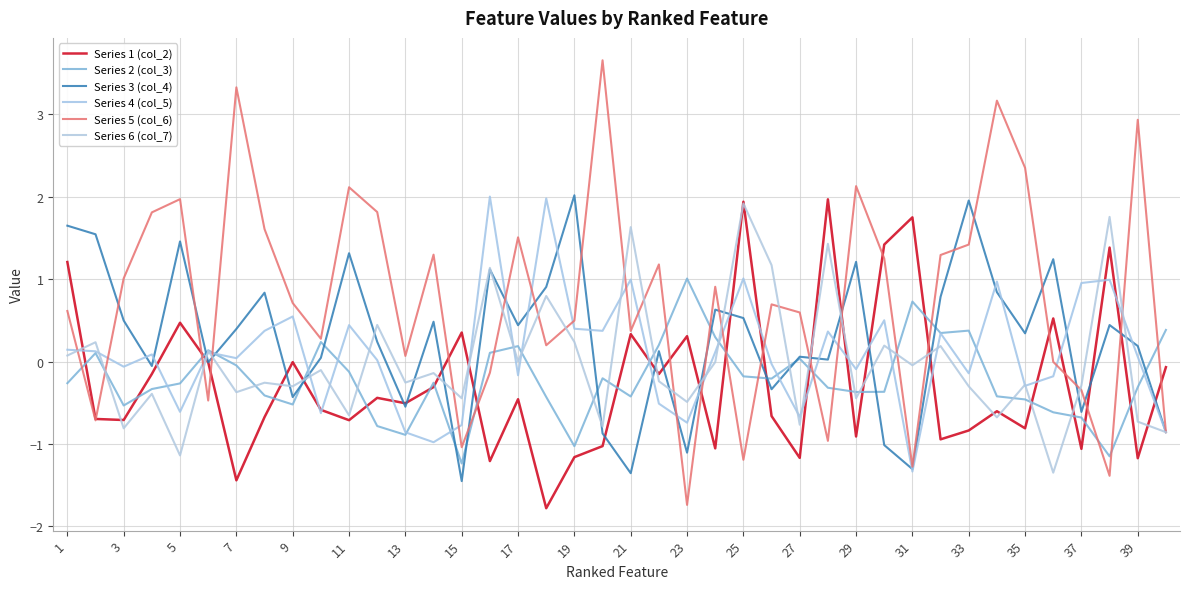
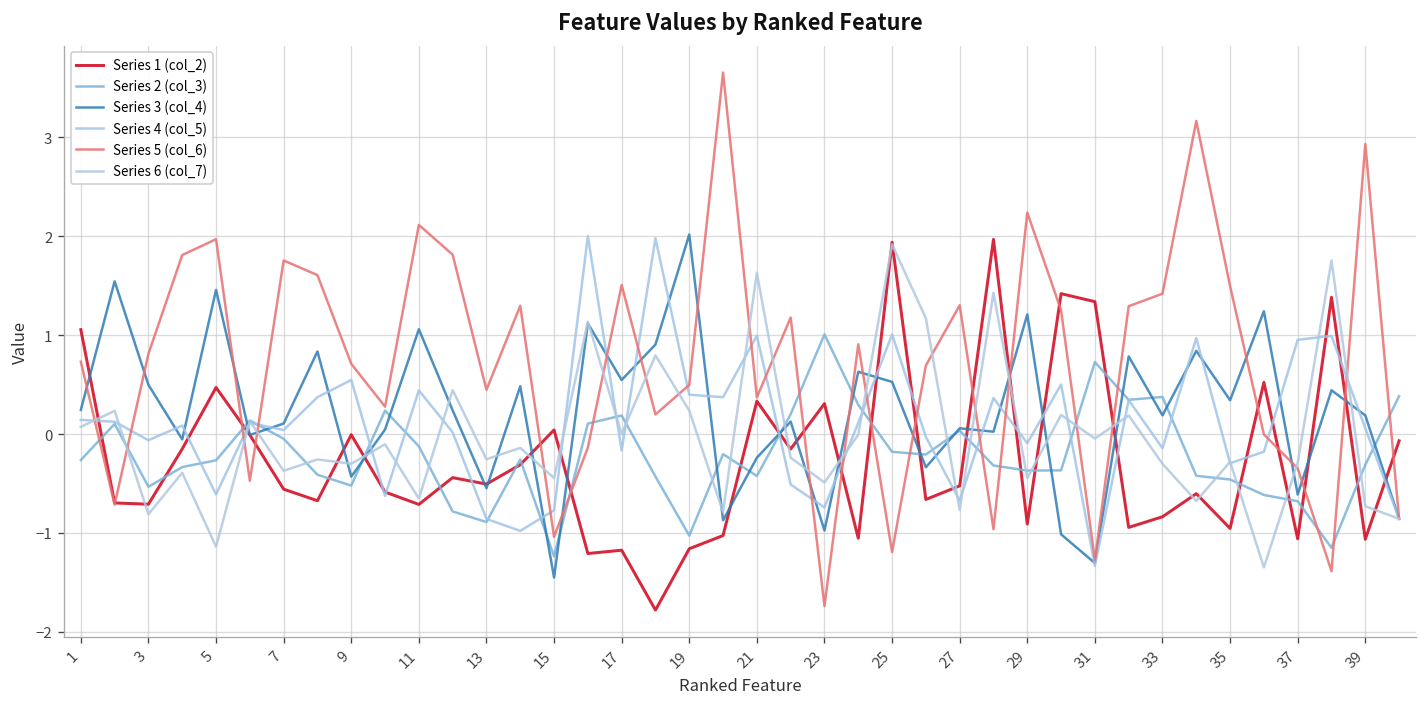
Series 1 (col_2), 1: 1.2 -> 1.1
Series 3 (col_4), 1: 1.6 -> 0.2
Series 5 (col_6), 1: 0.6 -> 0.7
Series 5 (col_6), 3: 1.0 -> 0.8
Series 1 (col_2), 7: -1.4 -> -0.6
Series 3 (col_4), 7: 0.4 -> 0.1
Series 5 (col_6), 7: 3.3 -> 1.8
Series 3 (col_4), 11: 1.3 -> 1.1
Series 5 (col_6), 13: 0.1 -> 0.4
Series 1 (col_2), 15: 0.4 -> 0.0
Series 1 (col_2), 17: -0.5 -> -1.2
Series 3 (col_4), 17: 0.4 -> 0.5
Series 3 (col_4), 21: -1.4 -> -0.2
Series 3 (col_4), 23: -1.1 -> -1.0
Series 1 (col_2), 27: -1.2 -> -0.5
Series 5 (col_6), 27: 0.6 -> 1.3
Series 5 (col_6), 29: 2.1 -> 2.2
Series 1 (col_2), 31: 1.7 -> 1.3
Series 3 (col_4), 33: 2.0 -> 0.2
Series 1 (col_2), 35: -0.8 -> -1.0
Series 5 (col_6), 35: 2.4 -> 1.5
Series 1 (col_2), 39: -1.2 -> -1.1
